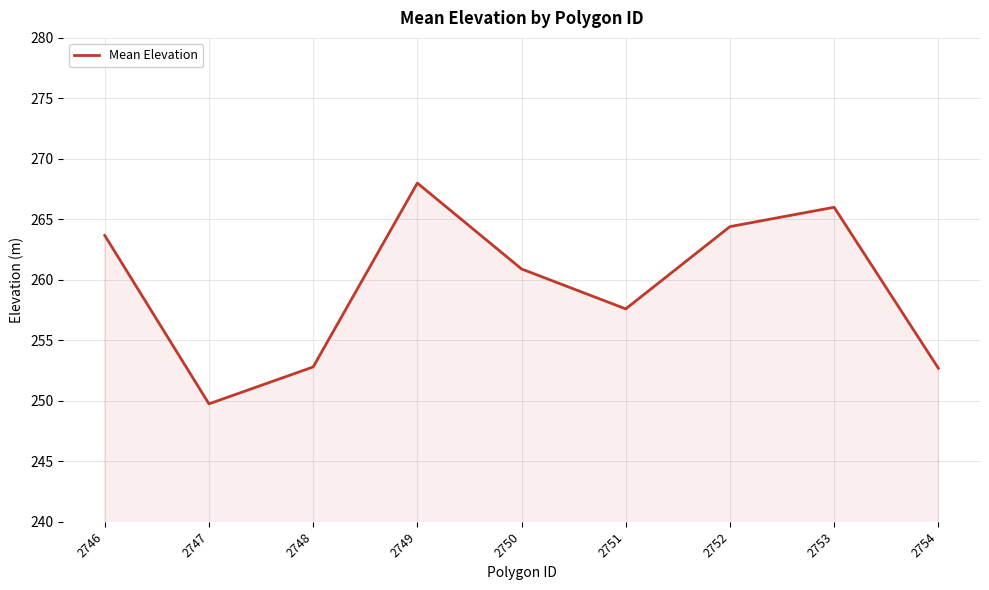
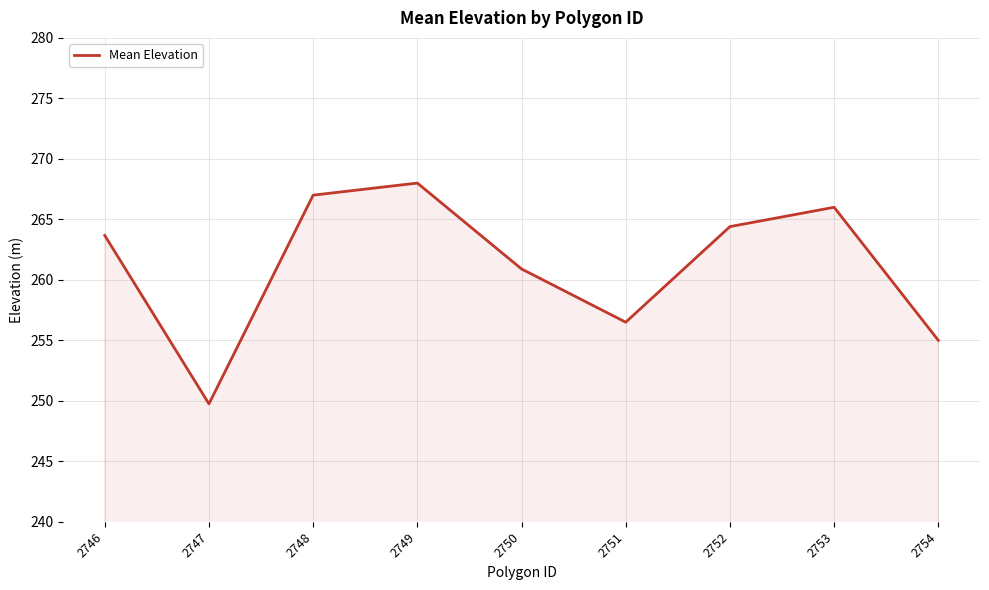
2748: 252.8 -> 267.0
2751: 257.6 -> 256.5
2754: 252.7 -> 255.0
